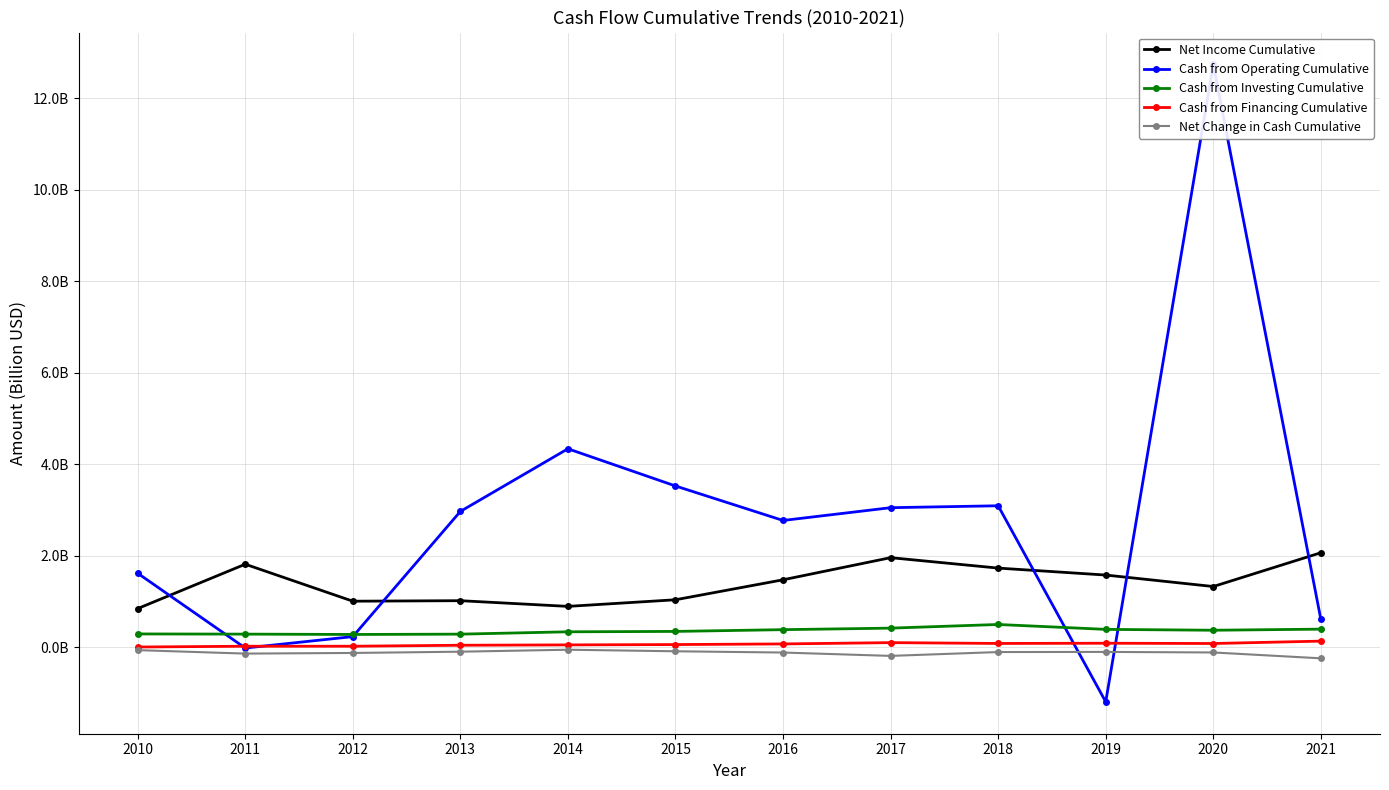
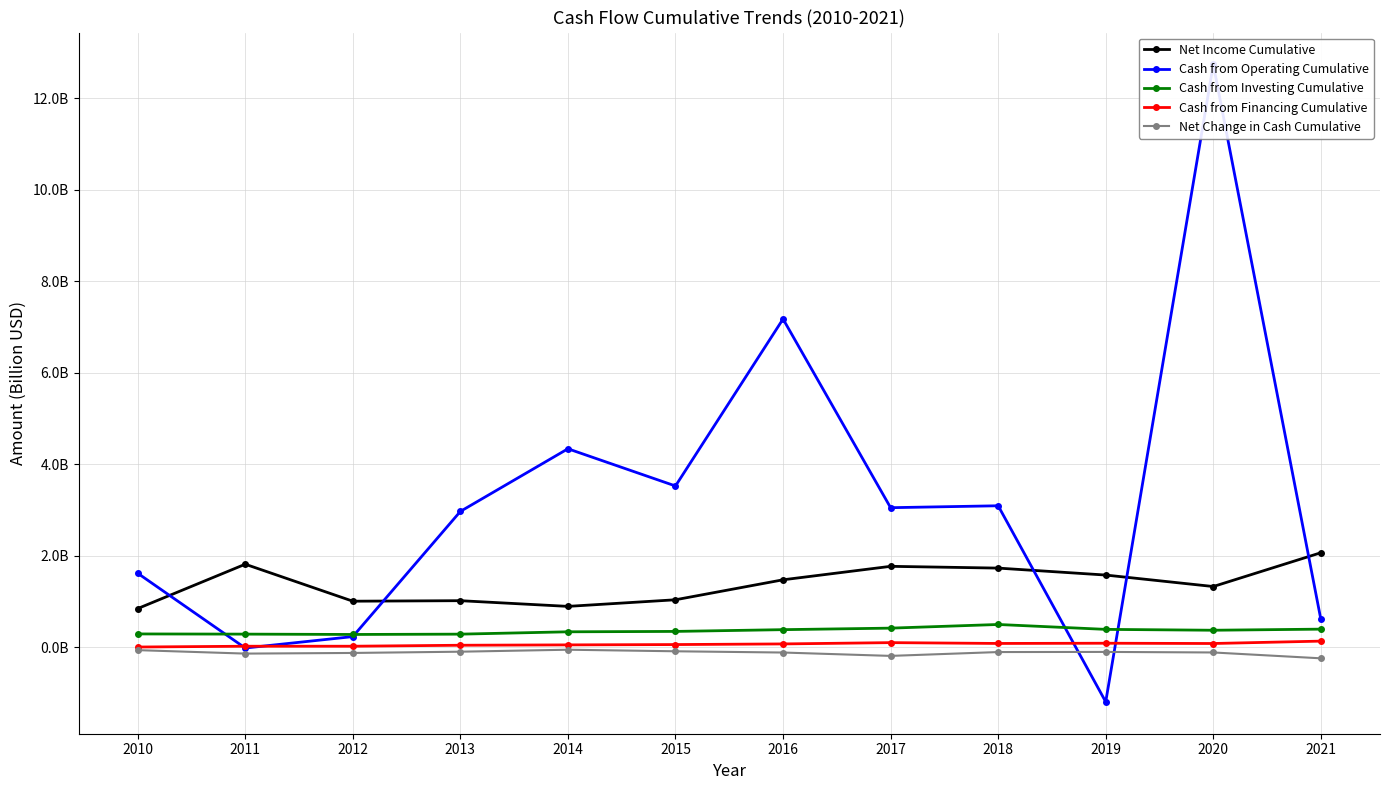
Cash from Operating Cumulative, 2016: 2800000000 -> 7200000000
Net Income Cumulative, 2017: 2000000000 -> 1800000000
